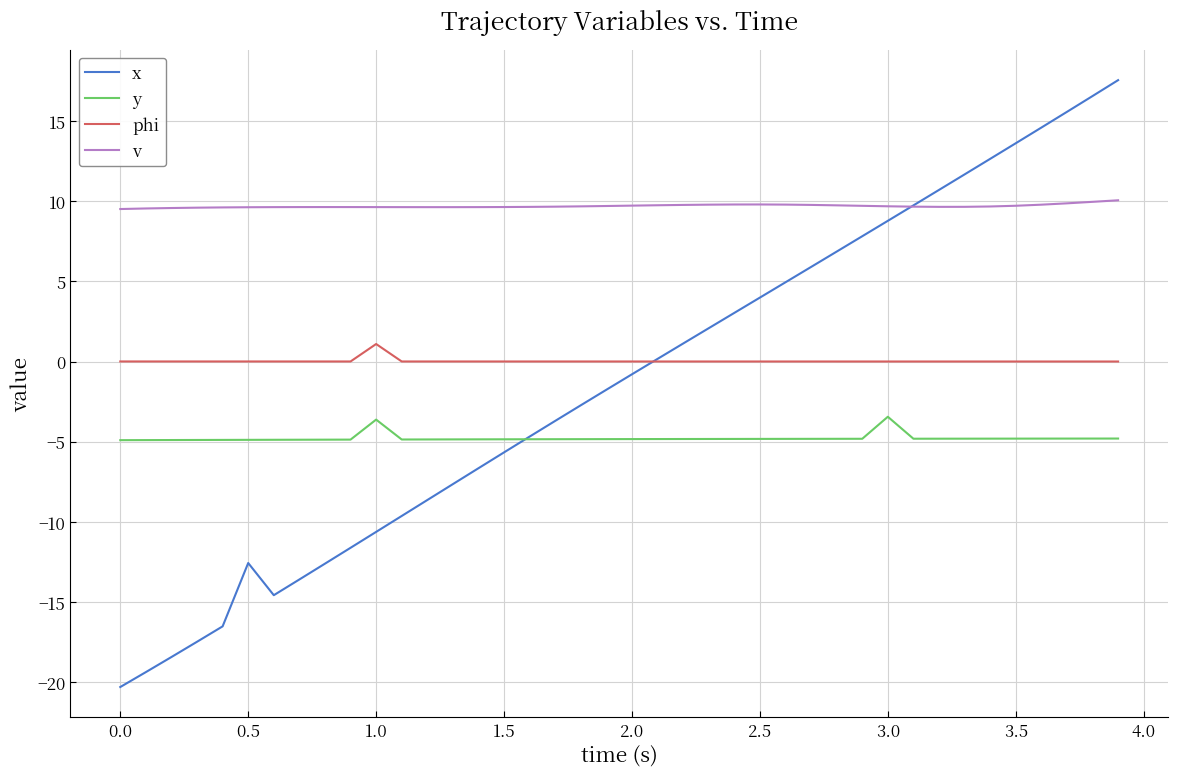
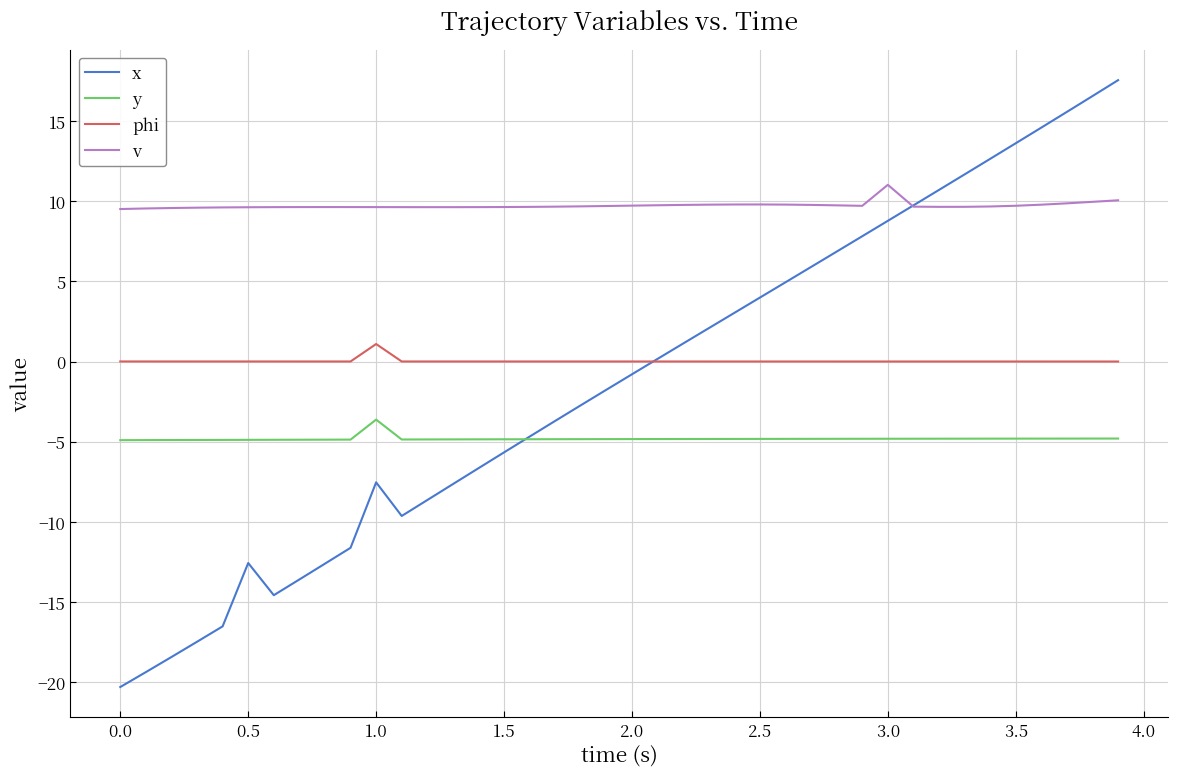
x, 1.0: -10.6 -> -7.5
y, 3.0: -3.4 -> -4.8
v, 3.0: 9.7 -> 11.0
